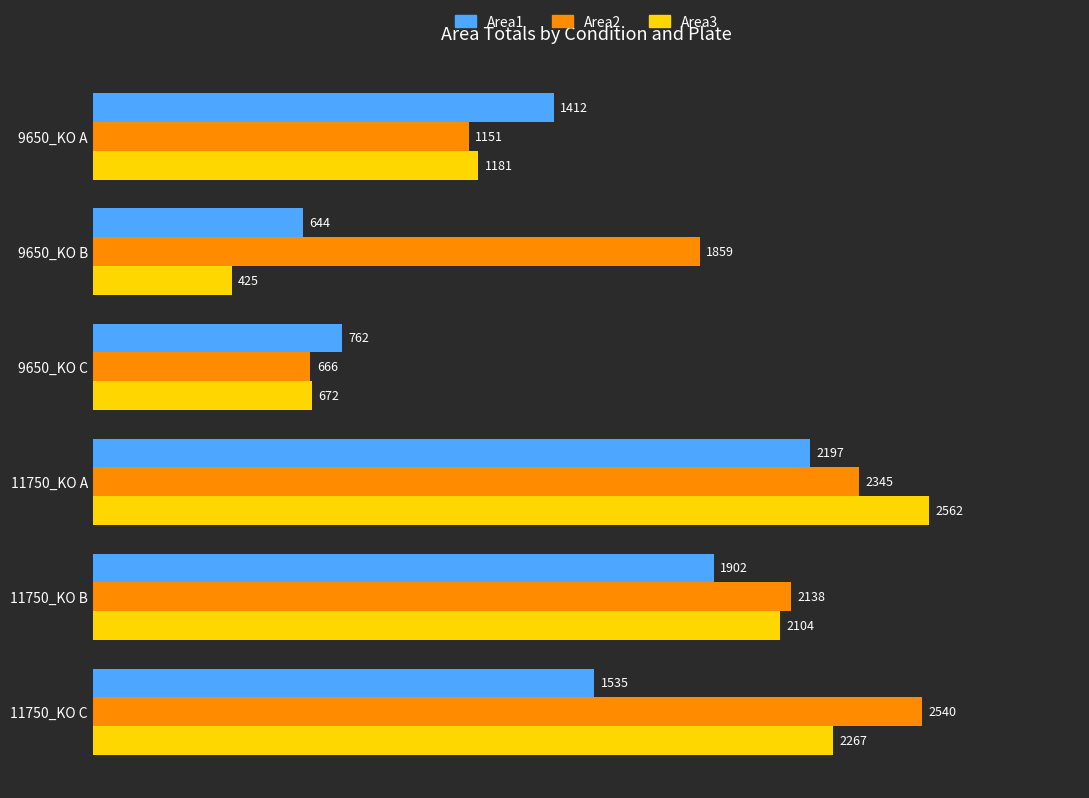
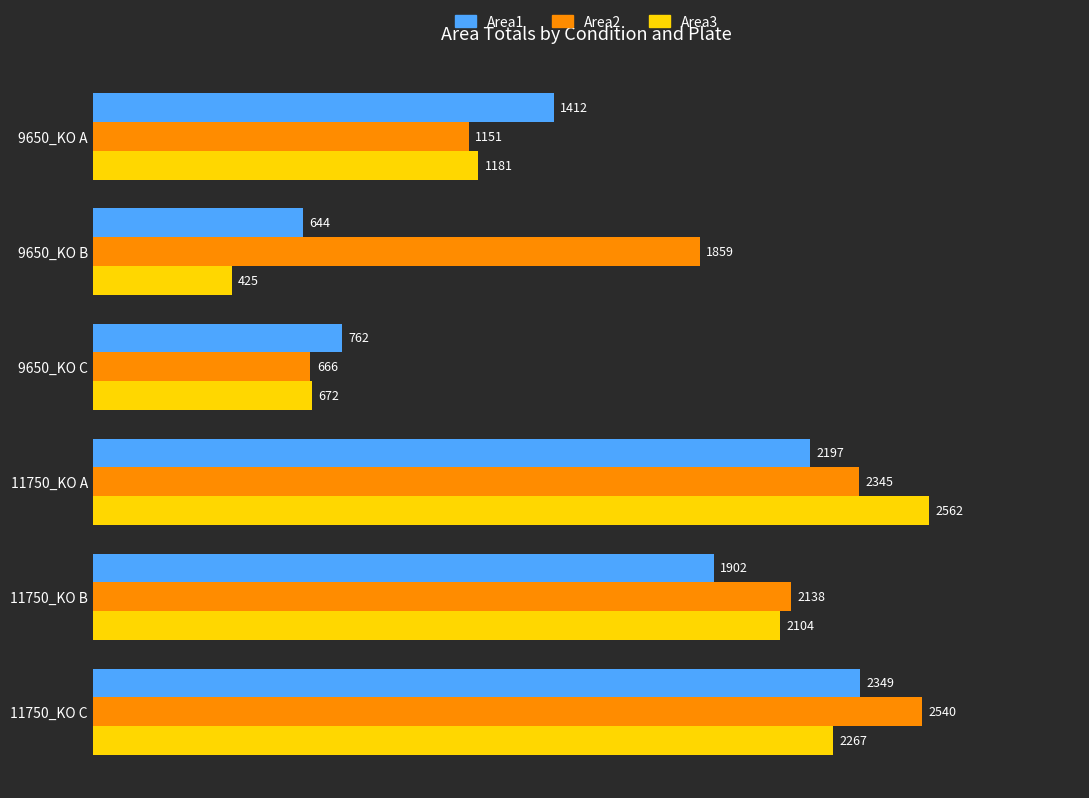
Area1, 11750_KO C: 1535 -> 2349
